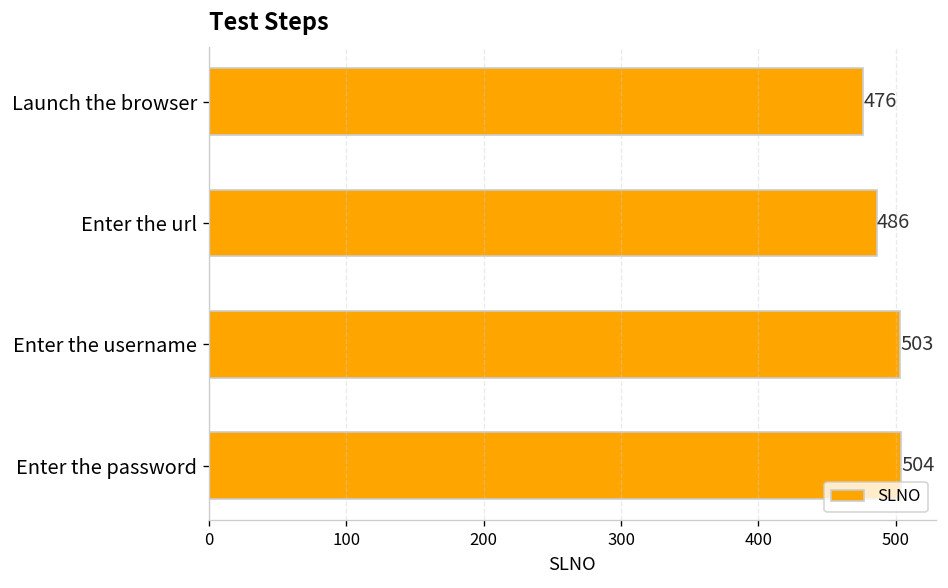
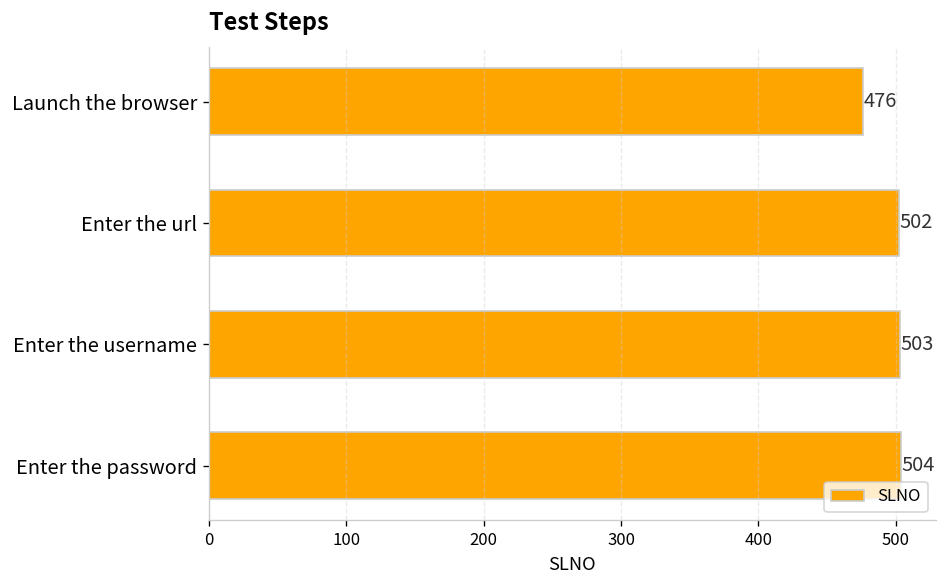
Enter the url: 486 -> 502
